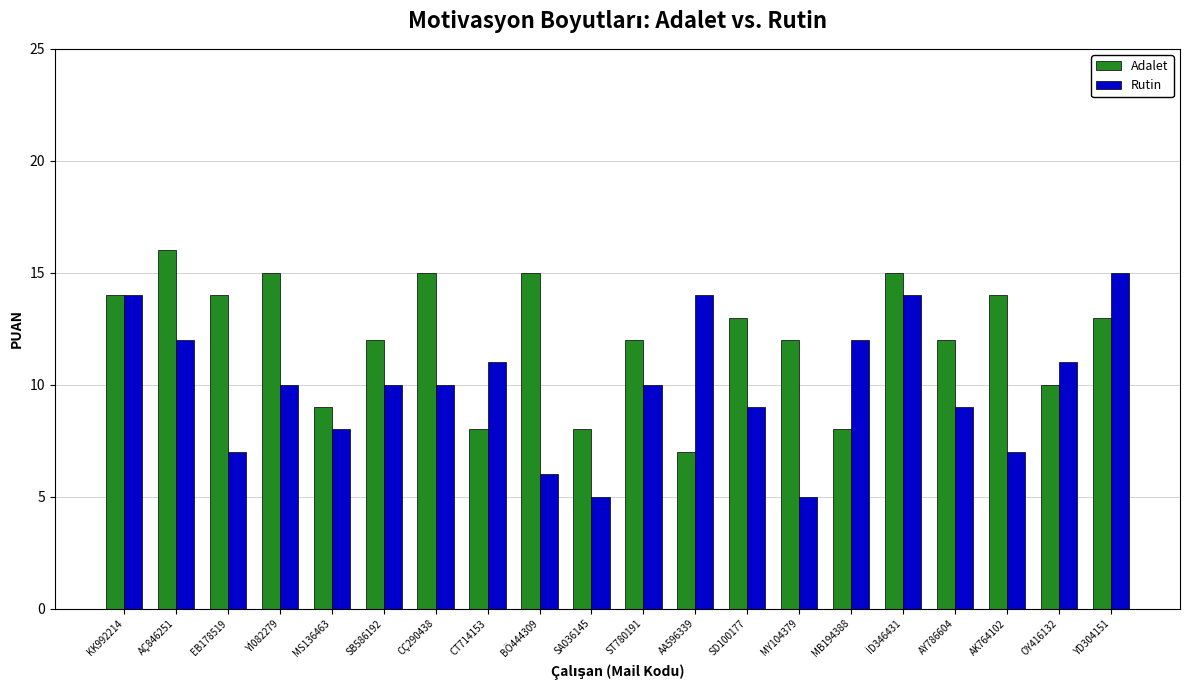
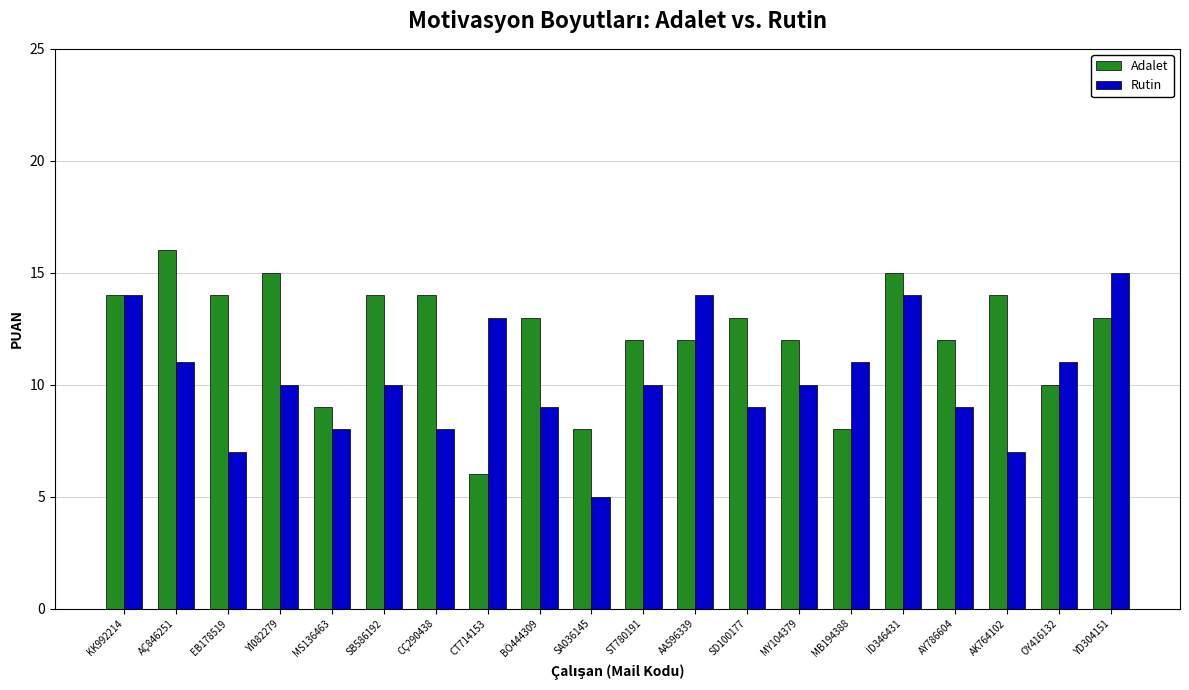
Rutin, AÇ846251: 12 -> 11
Adalet, SB586192: 12 -> 14
Adalet, CÇ290438: 15 -> 14
Rutin, CÇ290438: 10 -> 8
Adalet, CT714153: 8 -> 6
Rutin, CT714153: 11 -> 13
Adalet, BÖ444309: 15 -> 13
Rutin, BÖ444309: 6 -> 9
Adalet, AA596339: 7 -> 12
Rutin, MY104379: 5 -> 10
Rutin, MB194388: 12 -> 11
